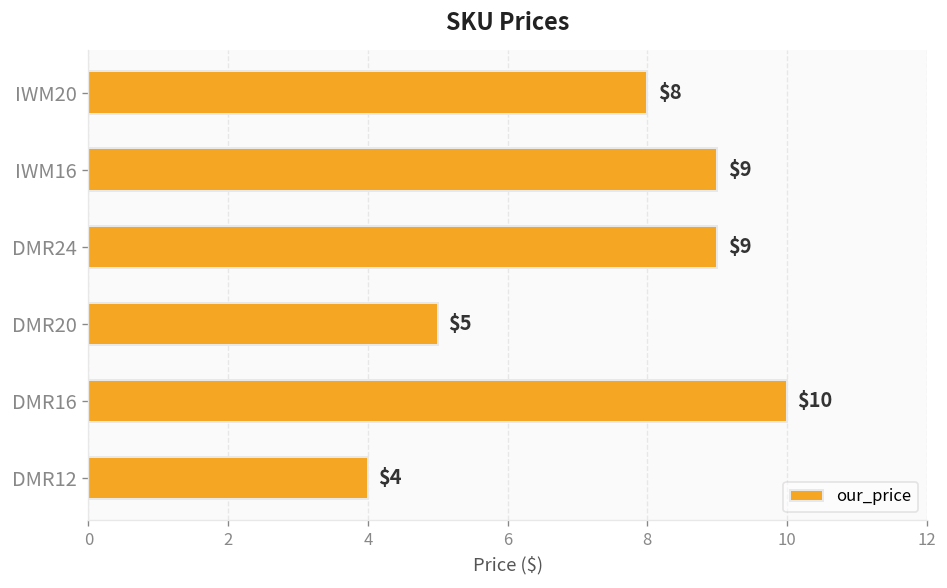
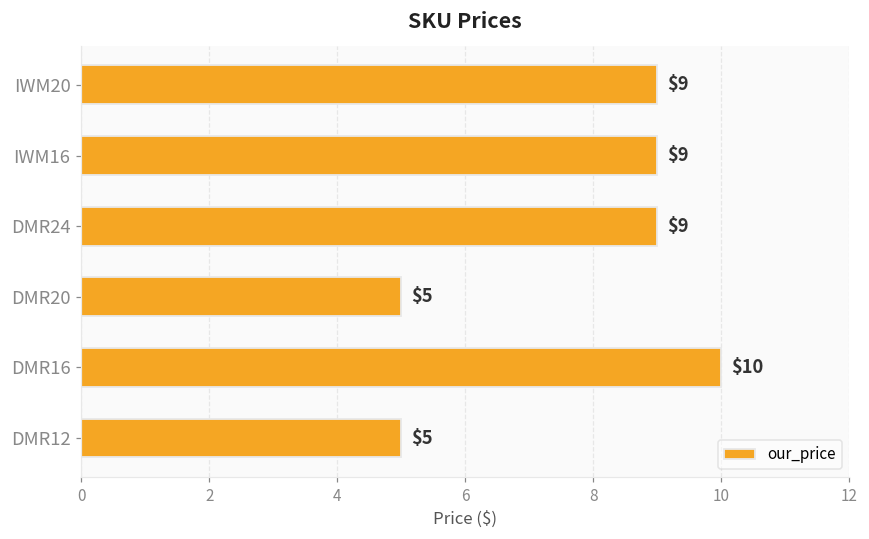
IWM20: $8 -> $9
DMR12: $4 -> $5
